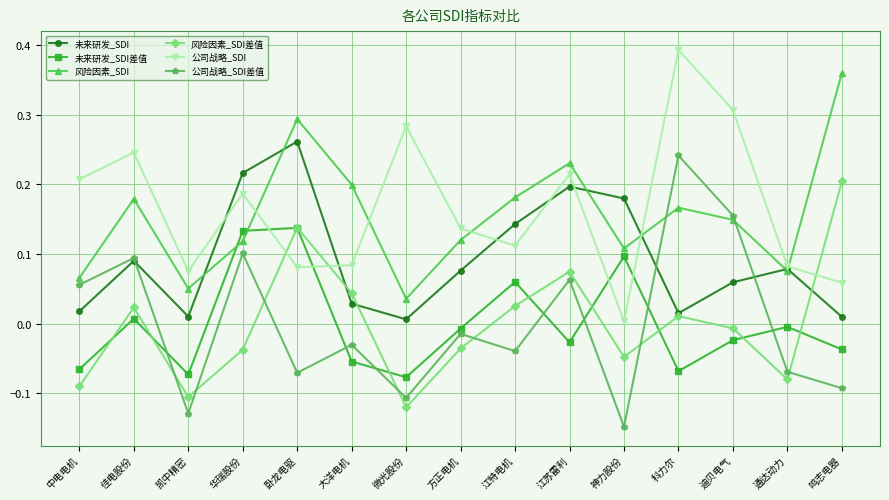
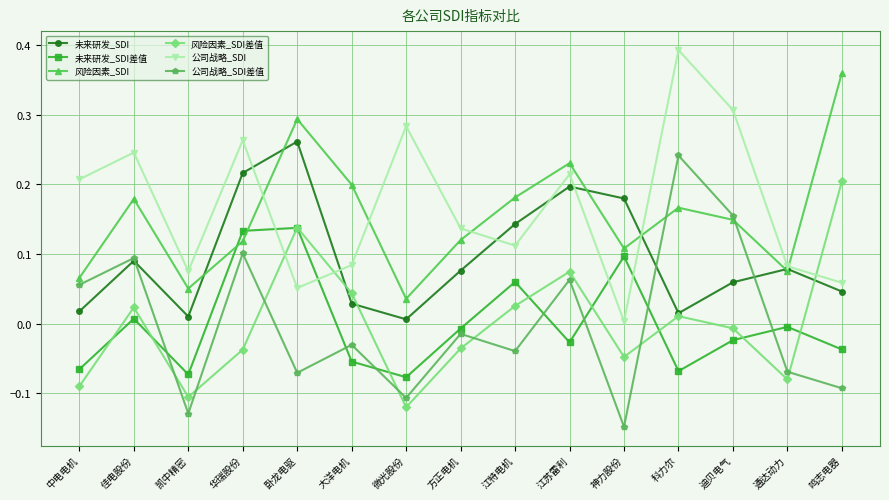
公司战略_SDI, 华瑞股份: 0.19 -> 0.26
公司战略_SDI, 卧龙电驱: 0.08 -> 0.05
未来研发_SDI, 鸣志电器: 0.01 -> 0.05
